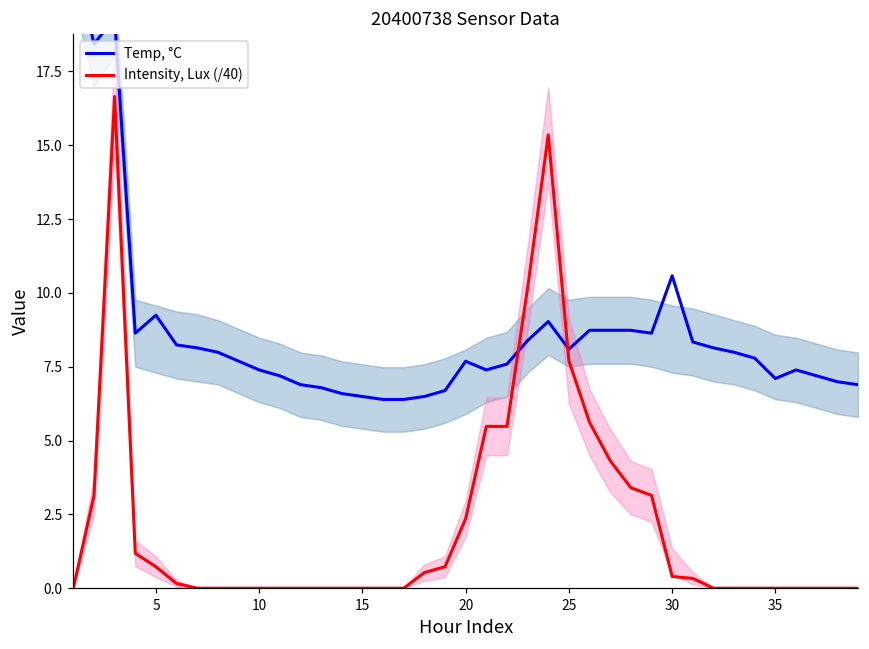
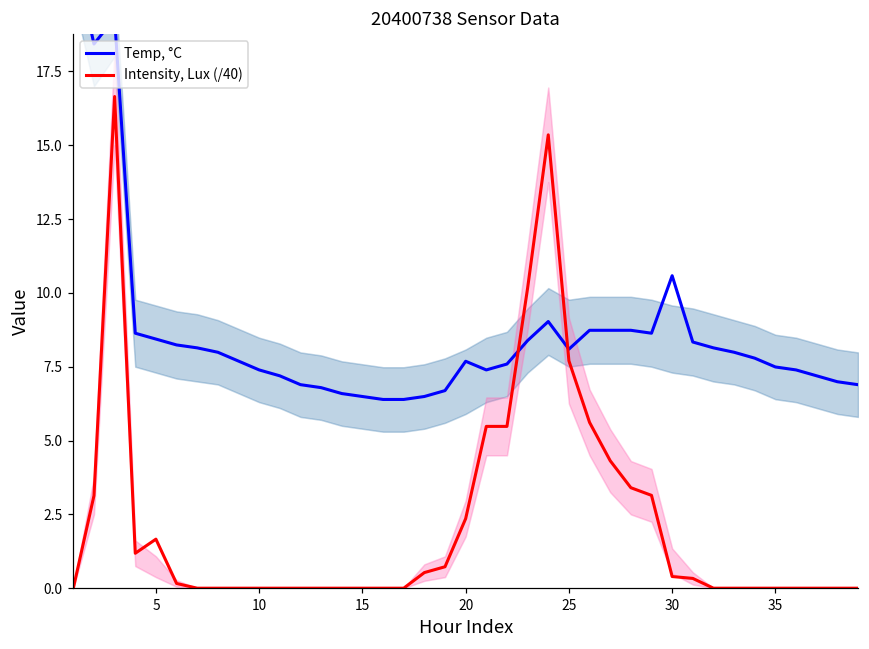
Temp, °C, 5: 9.2 -> 8.4
Intensity, Lux (/40), 5: 0.7 -> 1.7
Temp, °C, 35: 7.1 -> 7.5
